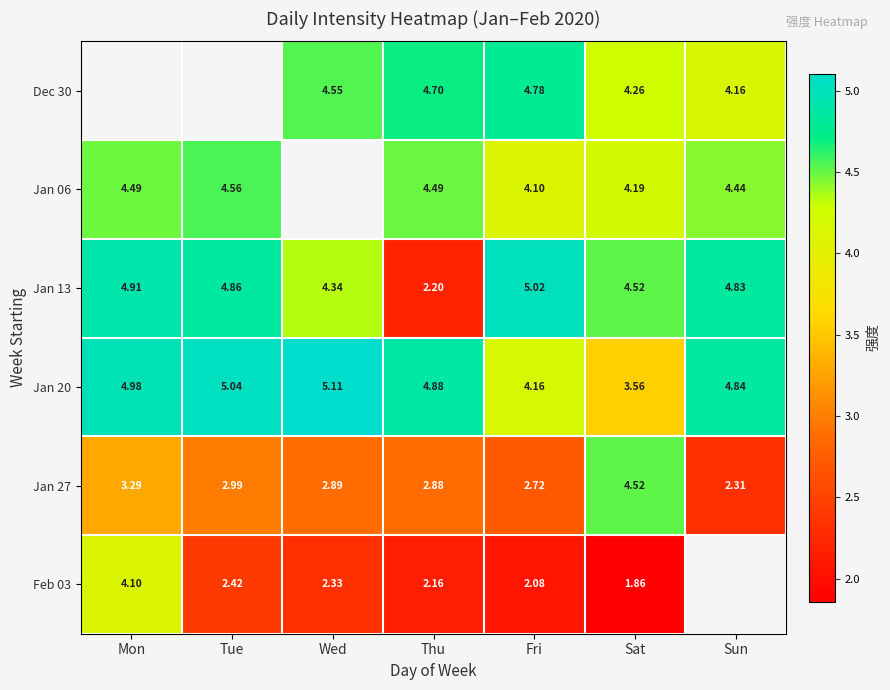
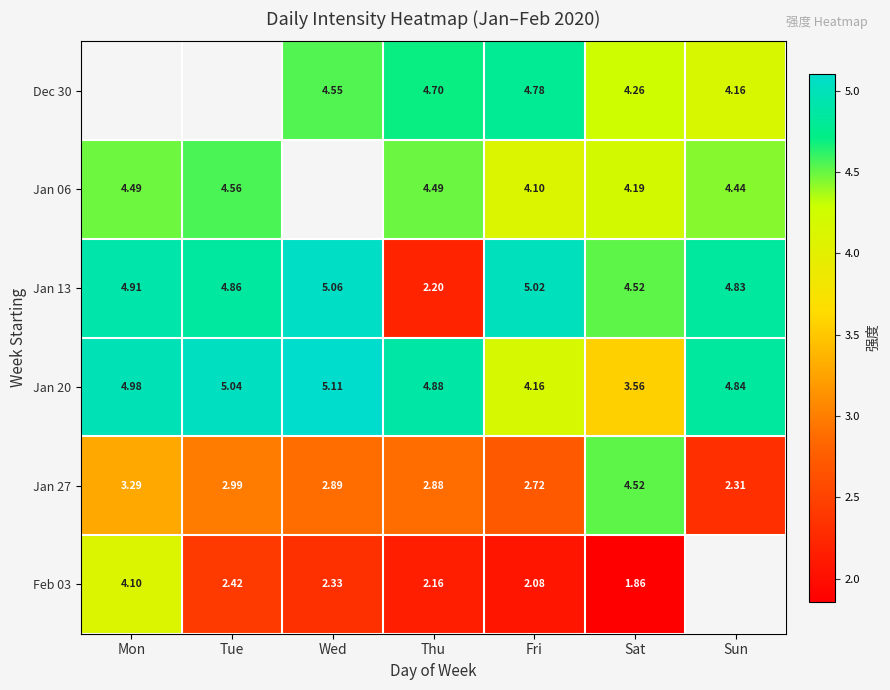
Jan 13, Wed: 4.34 -> 5.06
